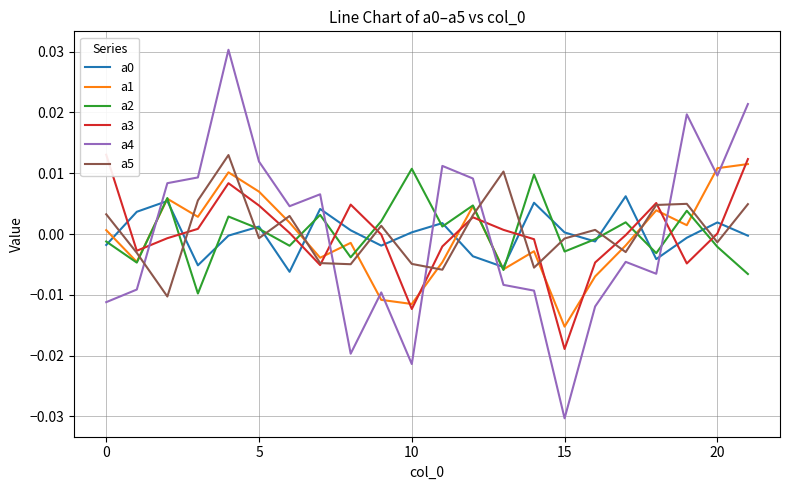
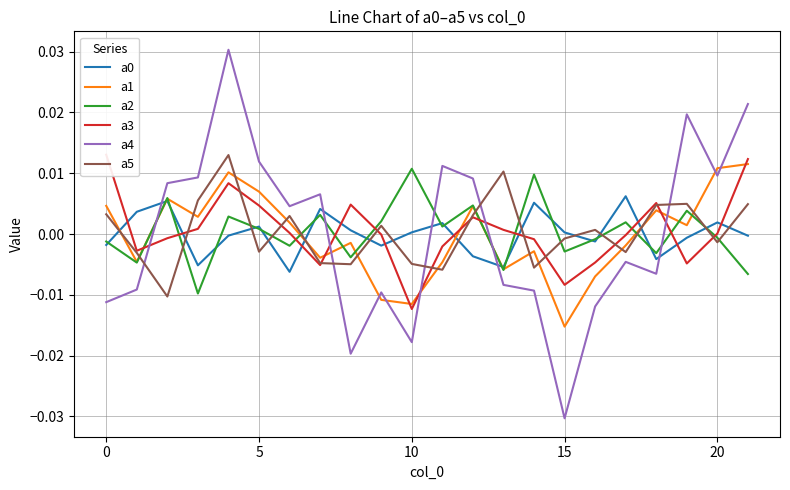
a1, 0: 0.001 -> 0.005
a5, 5: -0.001 -> -0.003
a4, 10: -0.021 -> -0.018
a3, 15: -0.019 -> -0.008
a2, 20: -0.002 -> -0.001
